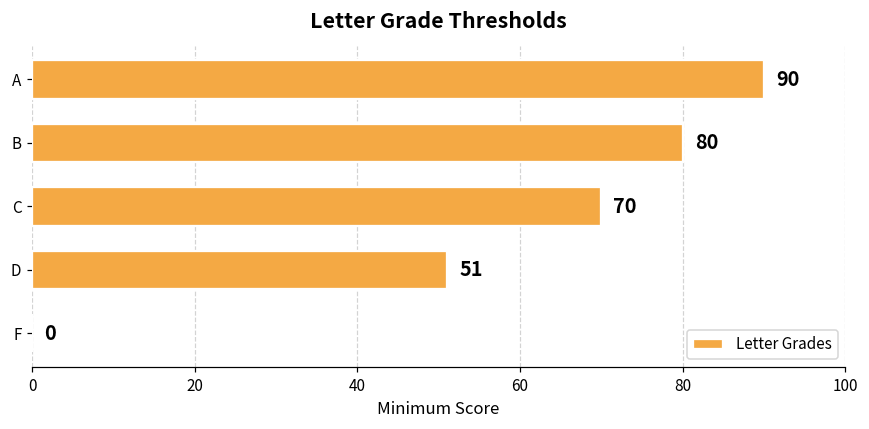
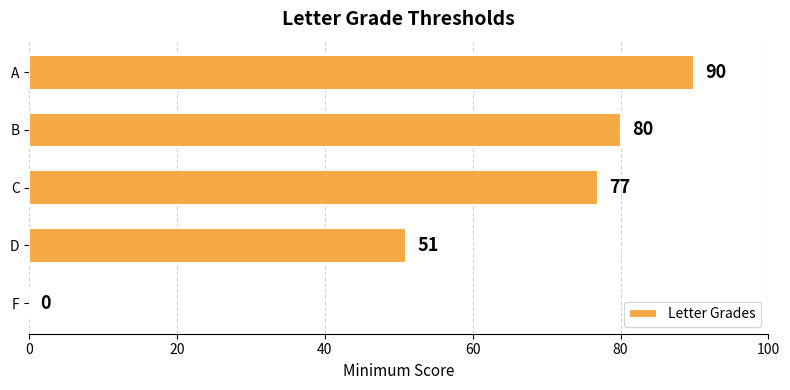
C: 70 -> 77
